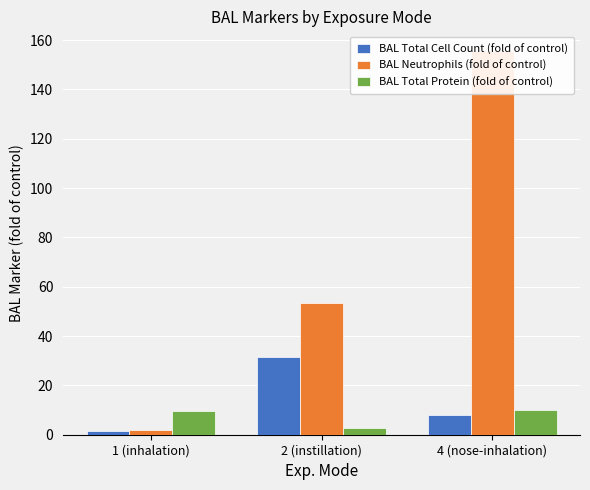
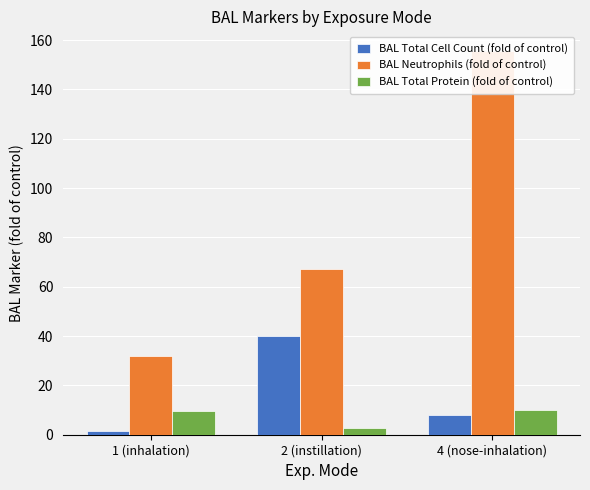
BAL Neutrophils (fold of control), 1 (inhalation): 2 -> 32
BAL Total Cell Count (fold of control), 2 (instillation): 31 -> 40
BAL Neutrophils (fold of control), 2 (instillation): 53 -> 67
